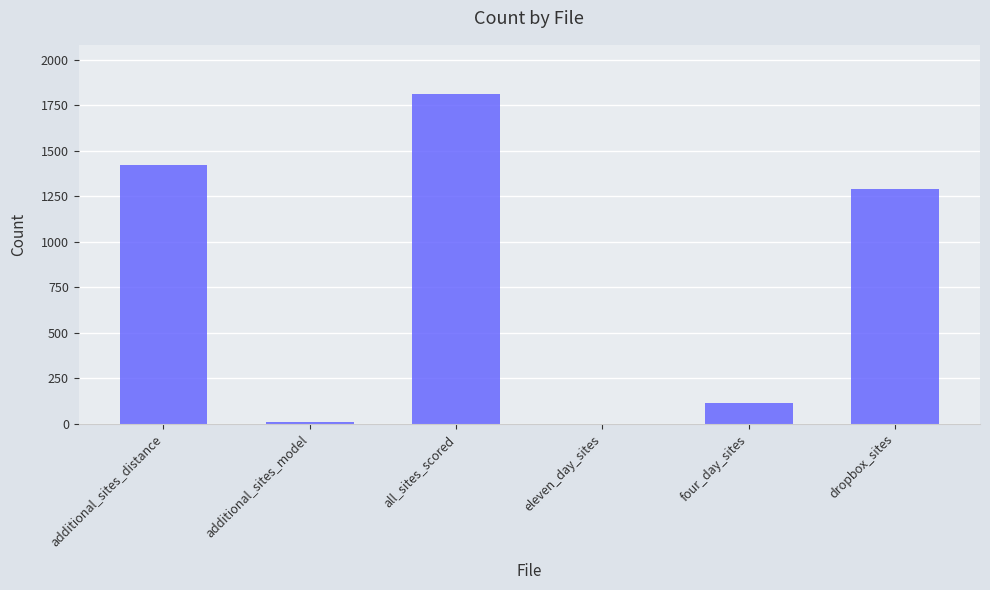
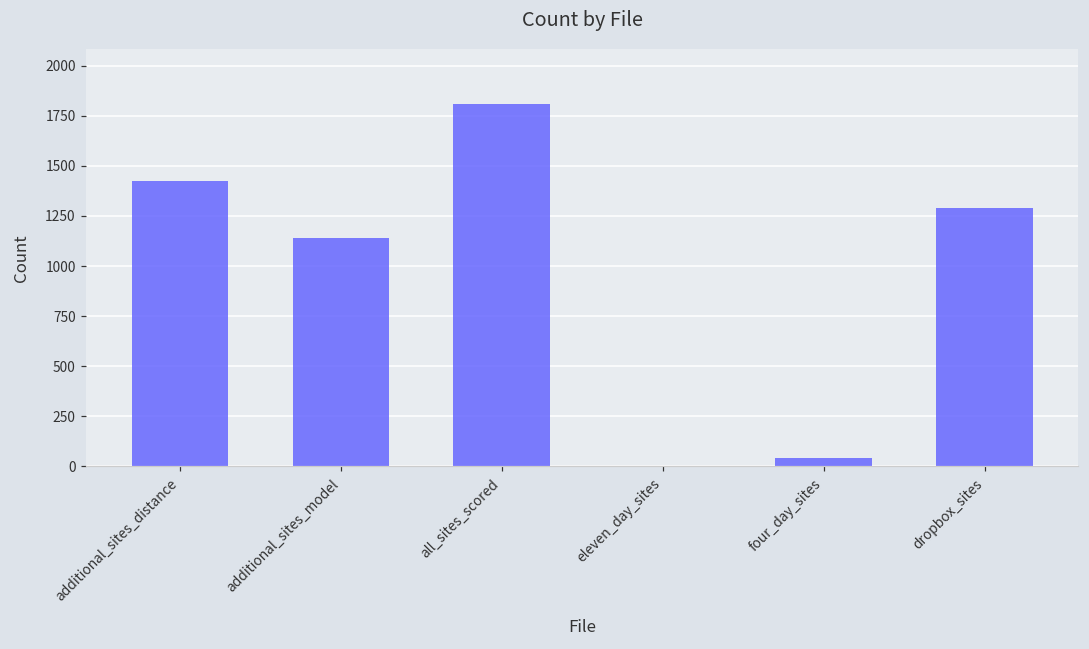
additional_sites_model: 10 -> 1140
four_day_sites: 110 -> 40
